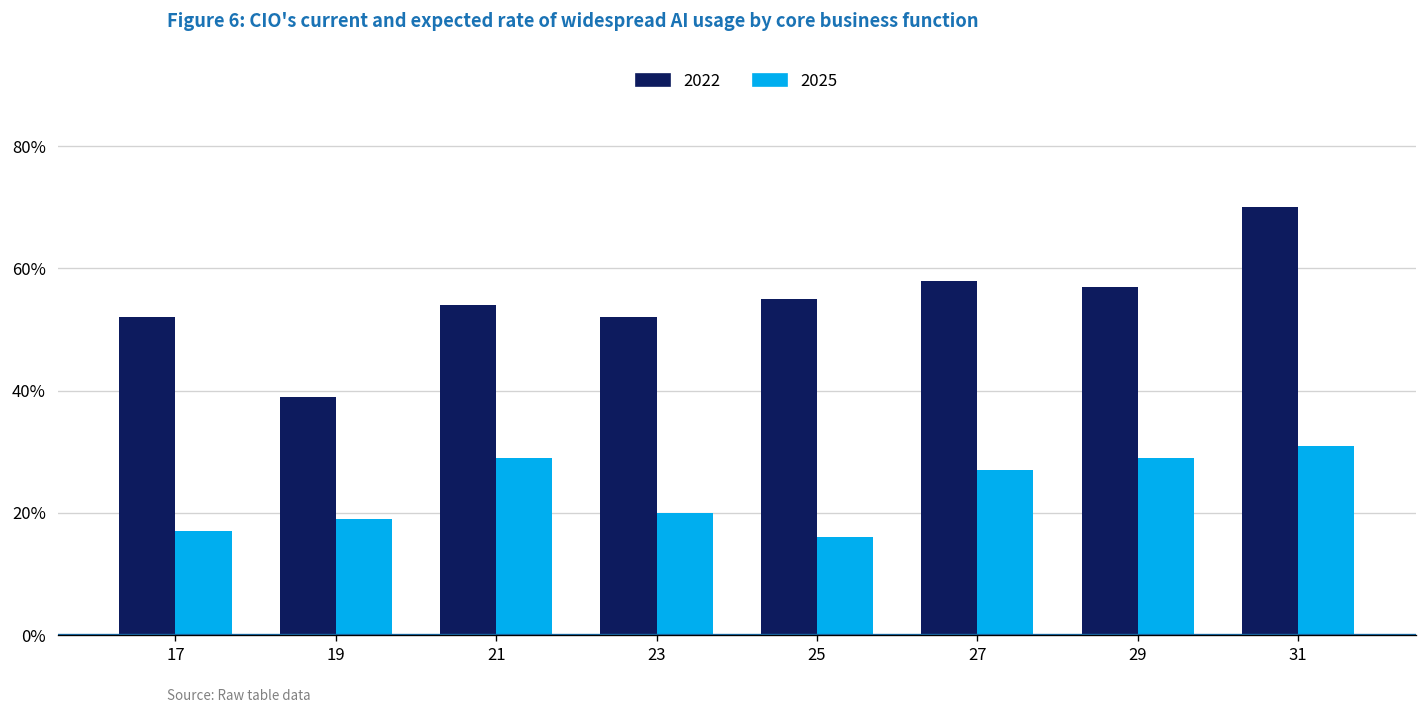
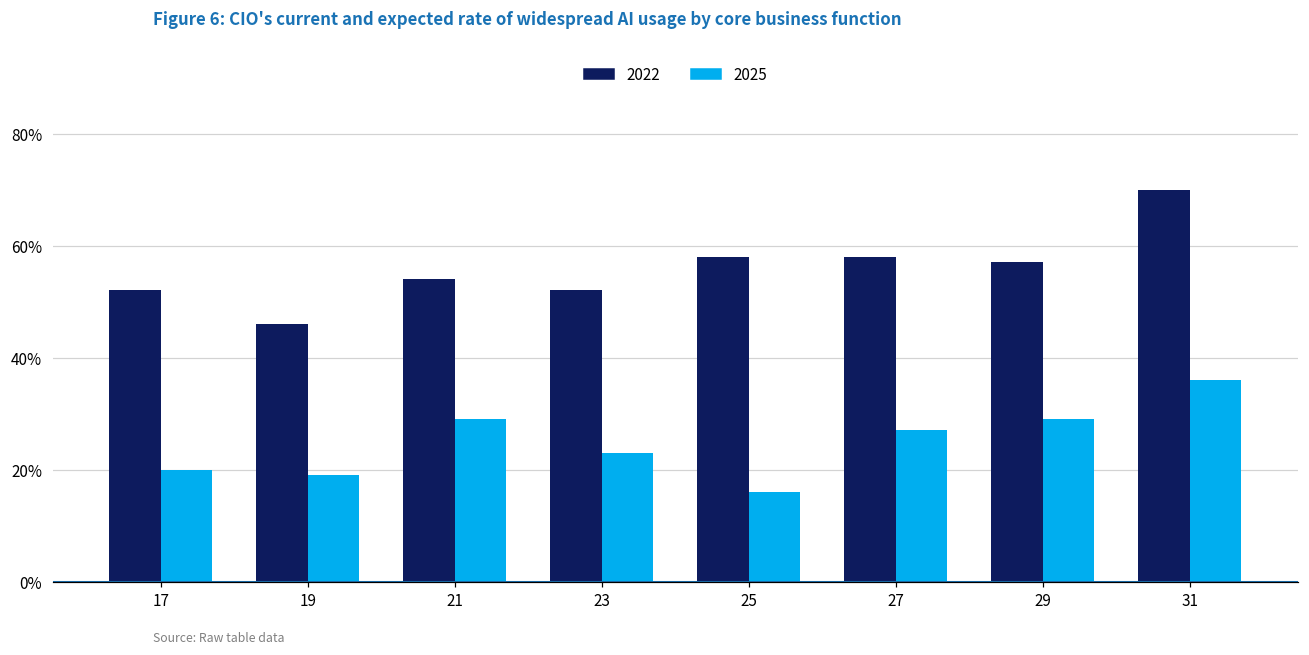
2025, 17: 17% -> 20%
2022, 19: 39% -> 46%
2025, 23: 20% -> 23%
2022, 25: 55% -> 58%
2025, 31: 31% -> 36%
